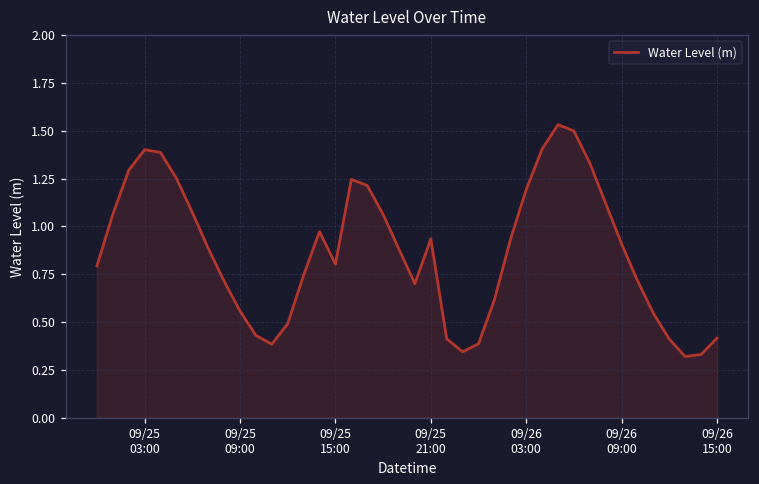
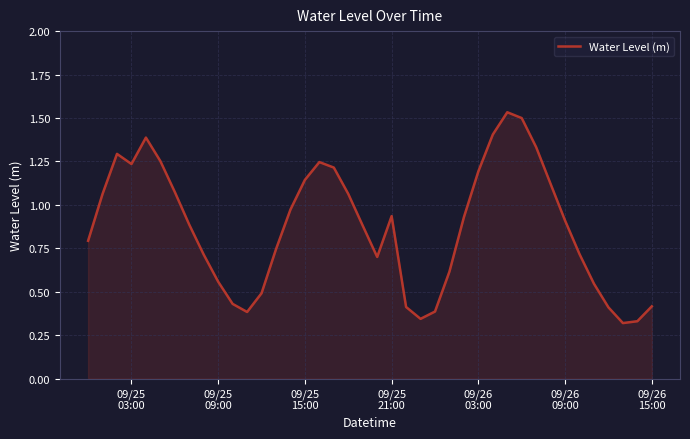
09/25 03:00: 1.40 -> 1.24
09/25 15:00: 0.80 -> 1.14
